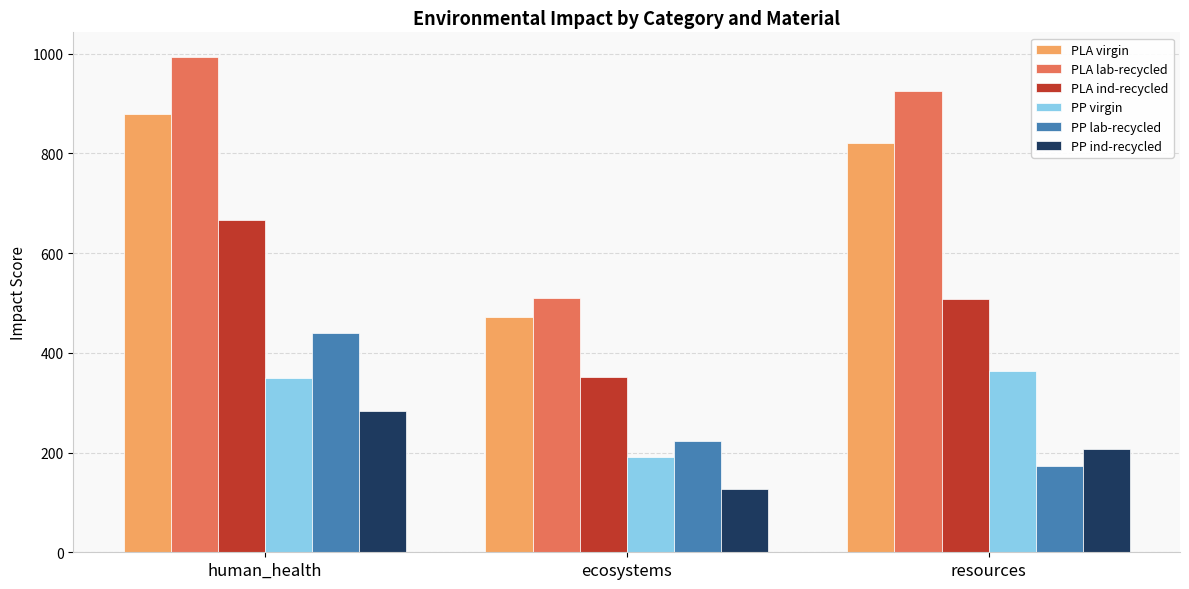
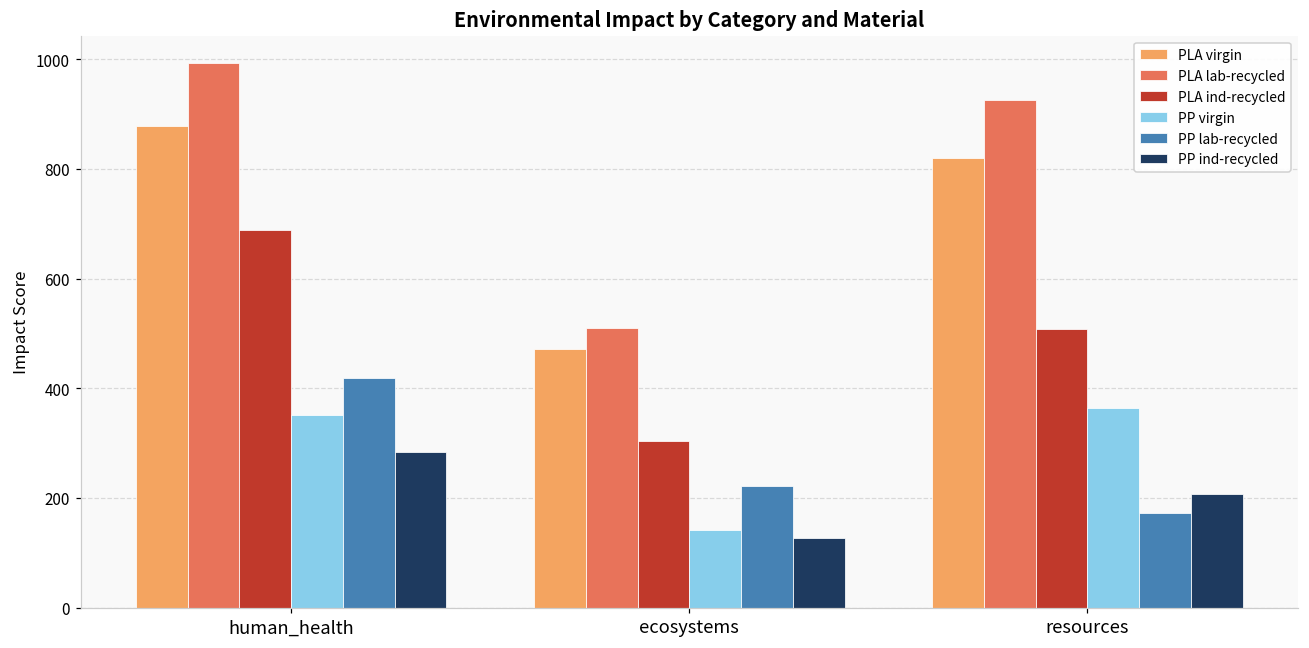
PLA ind-recycled, human_health: 670 -> 690
PP lab-recycled, human_health: 440 -> 420
PLA ind-recycled, ecosystems: 350 -> 300
PP virgin, ecosystems: 190 -> 140
